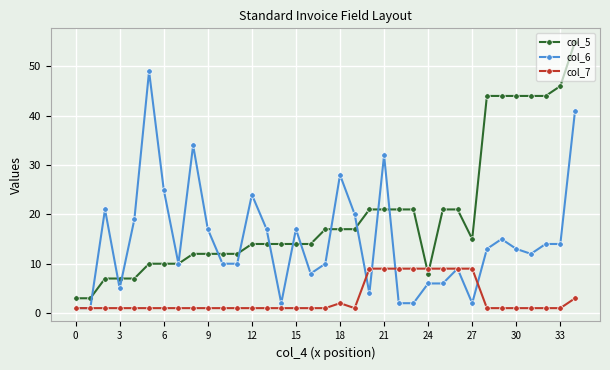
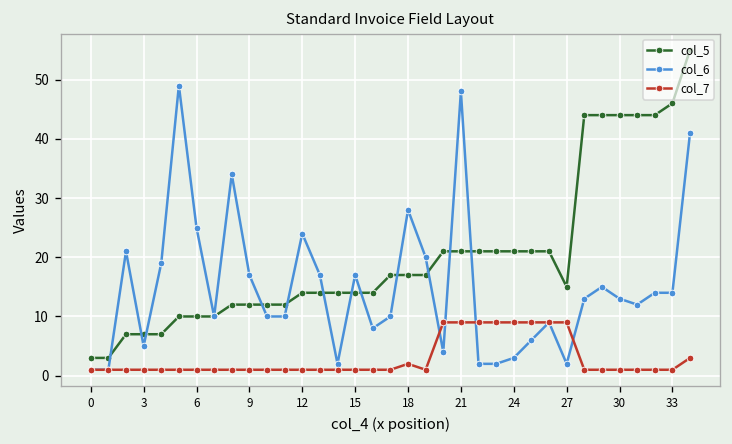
col_6, 21: 32 -> 48
col_5, 24: 8 -> 21
col_6, 24: 6 -> 3
